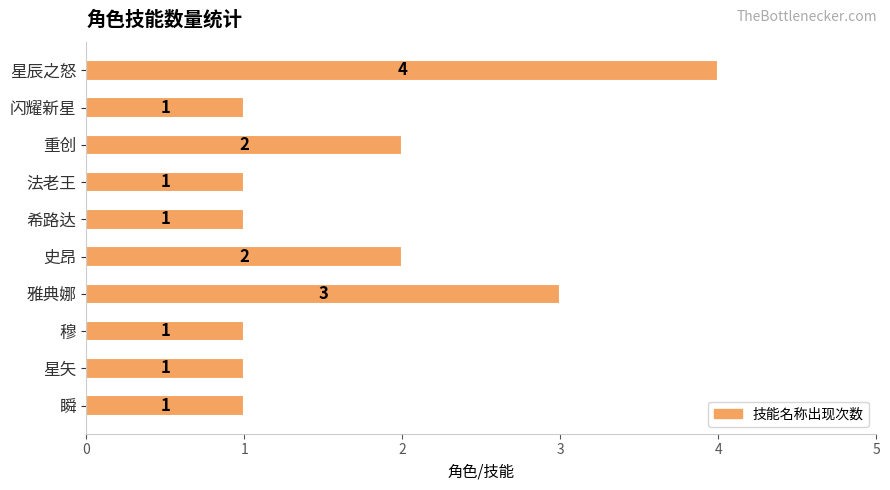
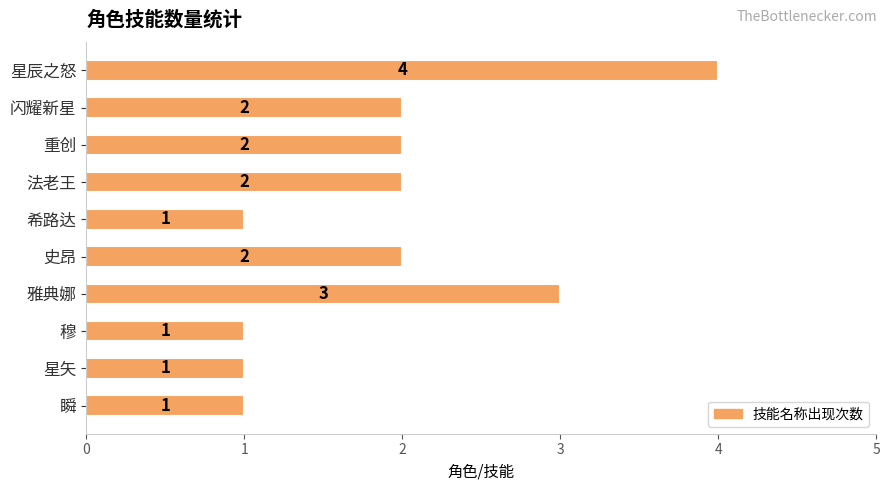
闪耀新星: 1 -> 2
法老王: 1 -> 2
